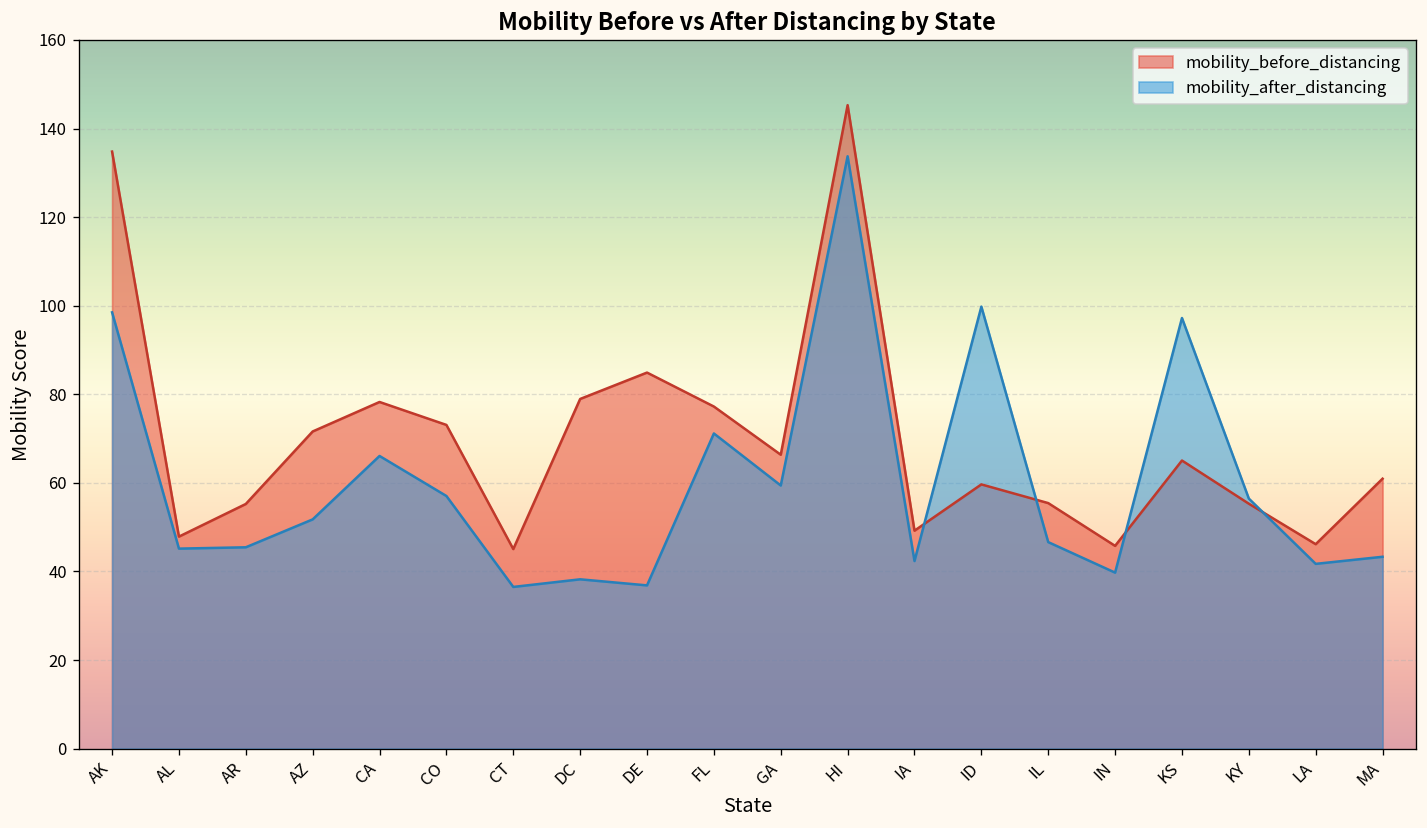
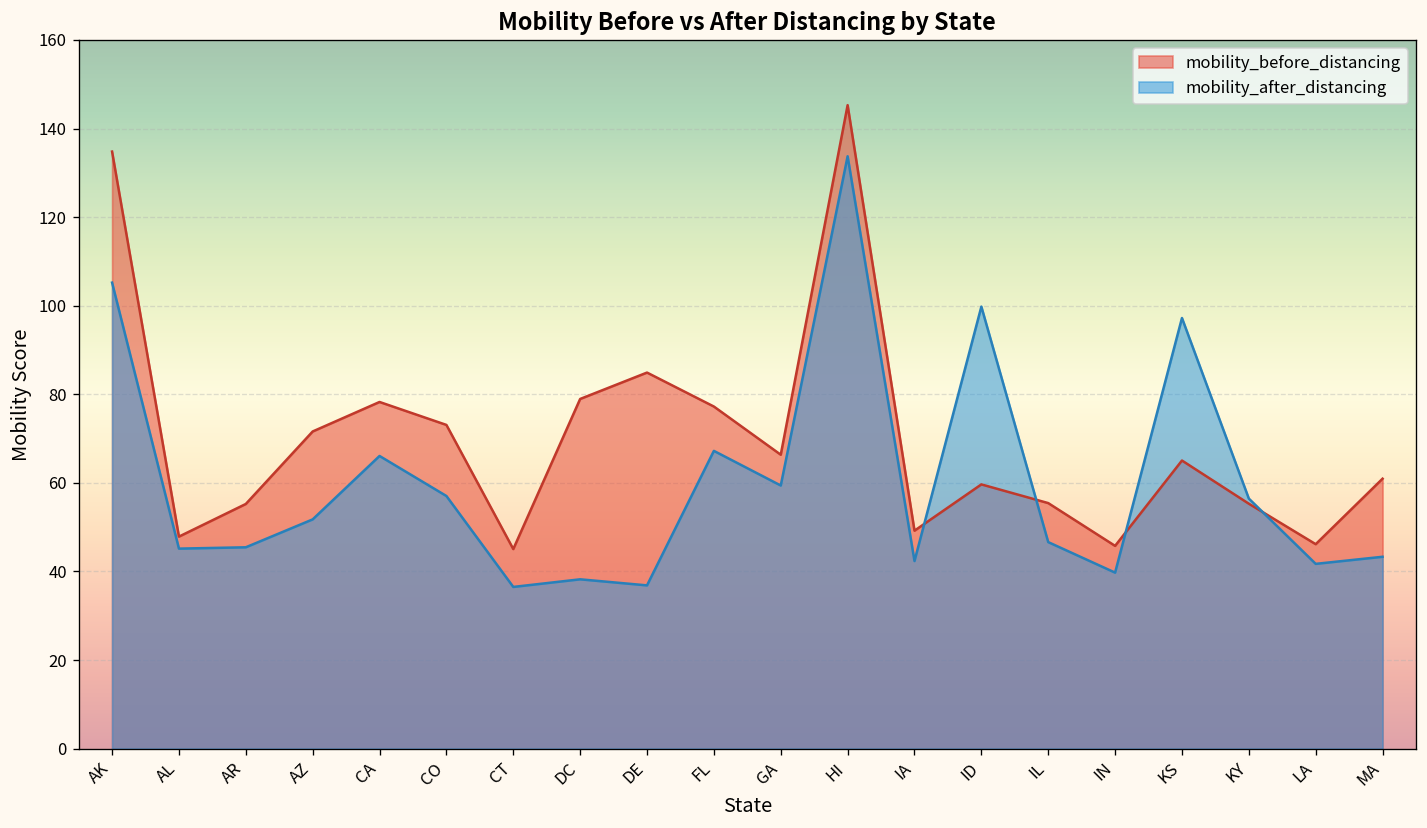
mobility_after_distancing, AK: 99 -> 105
mobility_after_distancing, FL: 71 -> 67
